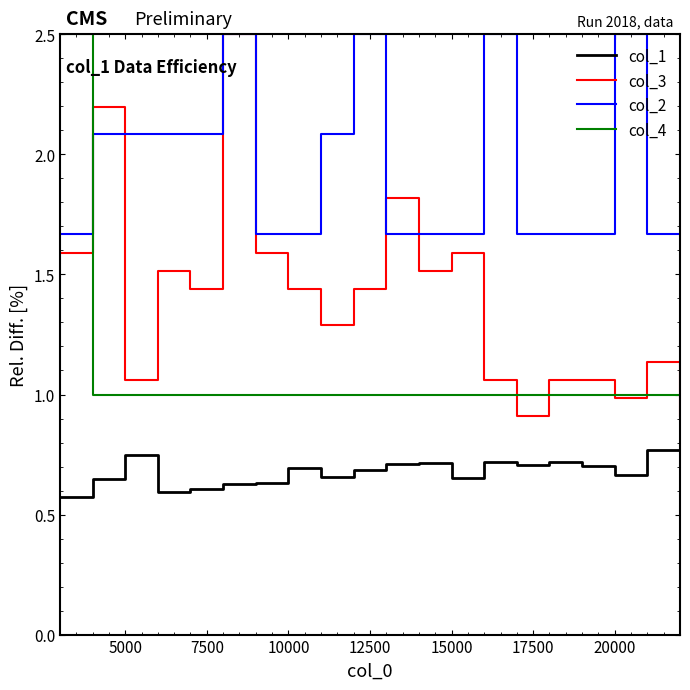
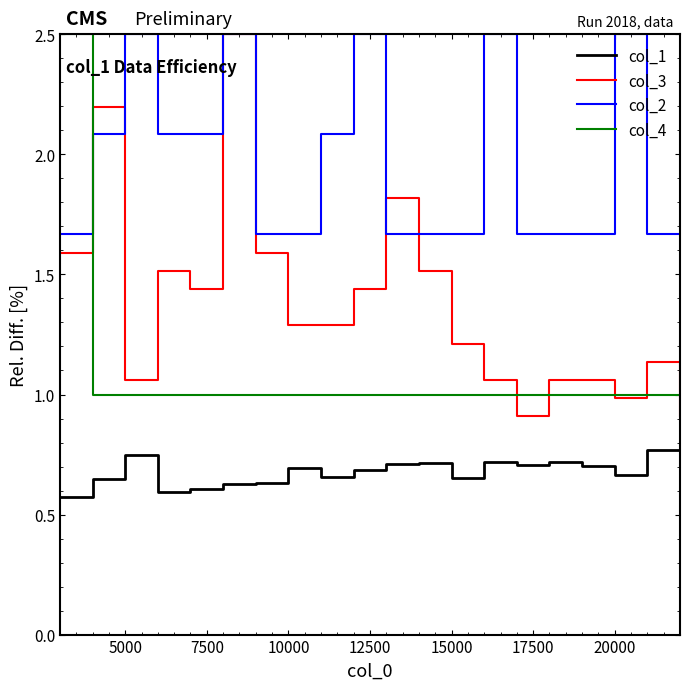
col_2, 5000: 2.08 -> 2.50
col_3, 10000: 1.44 -> 1.29
col_3, 15000: 1.59 -> 1.21
